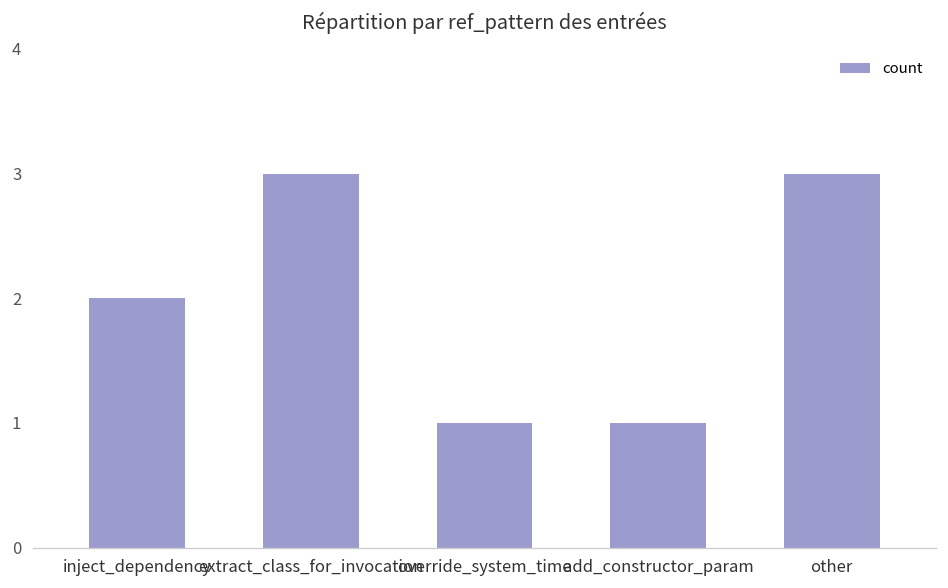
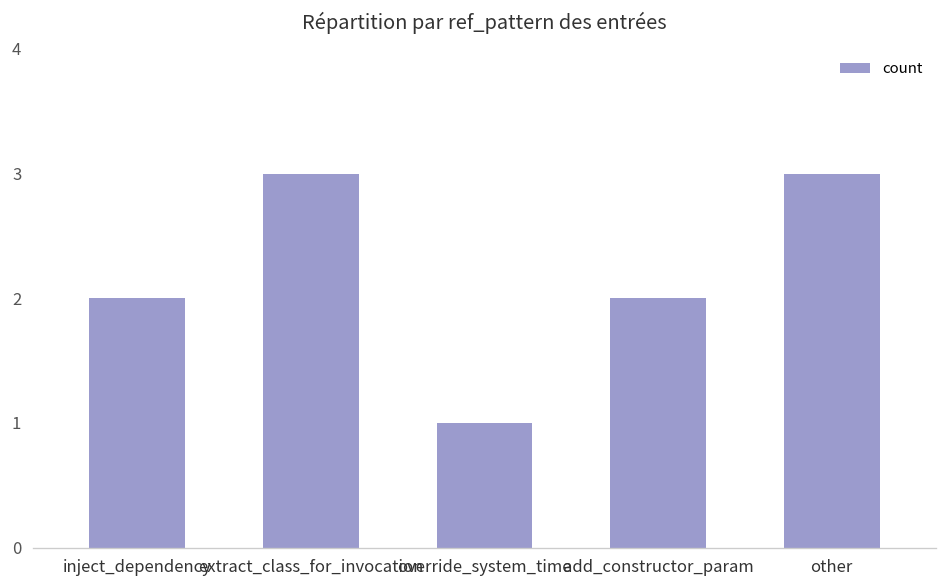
add_constructor_param: 1 -> 2
